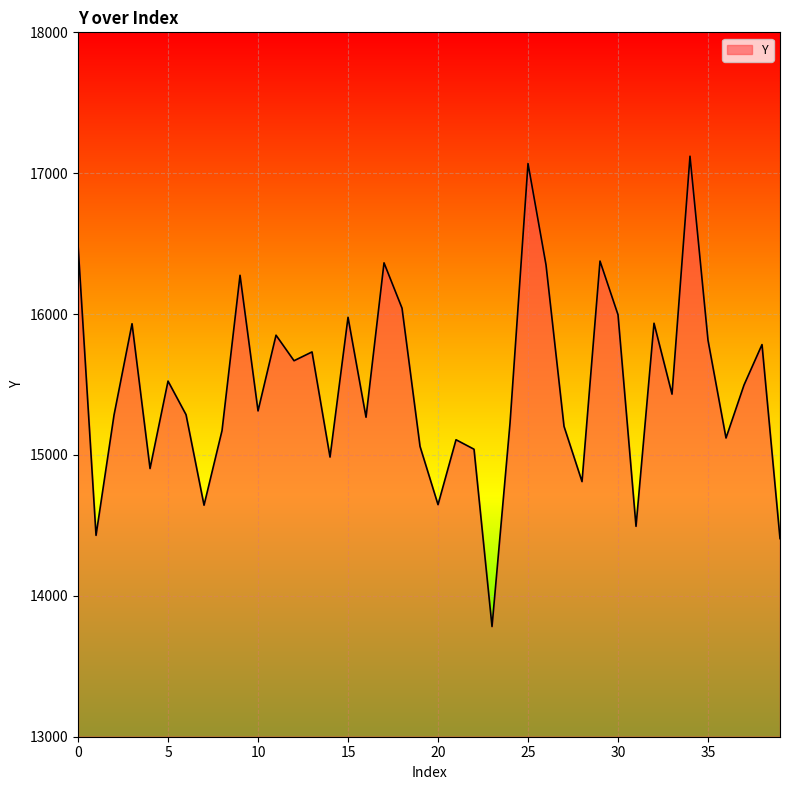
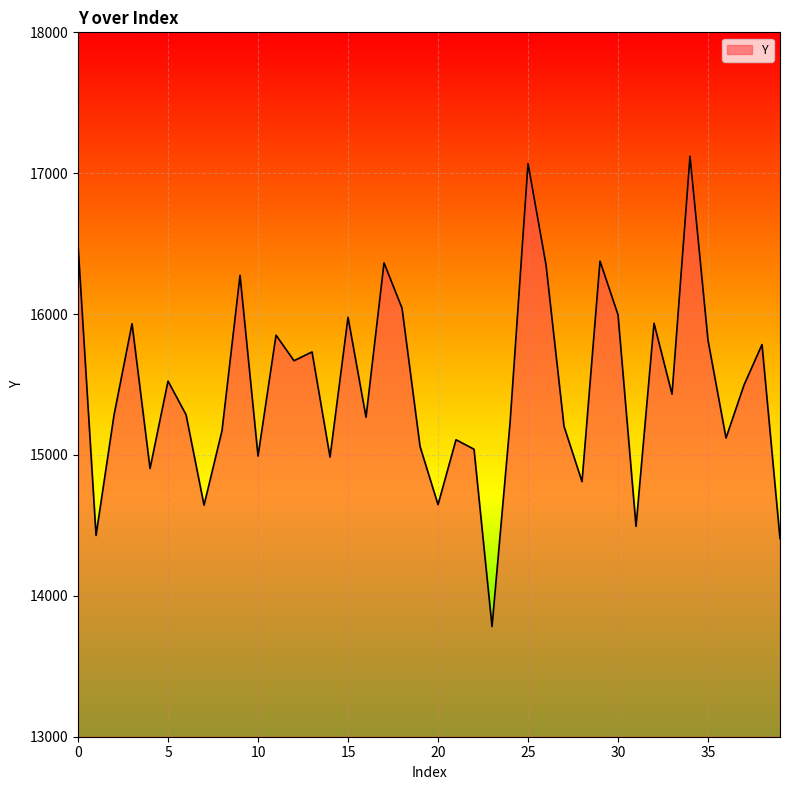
10: 15310 -> 14990
